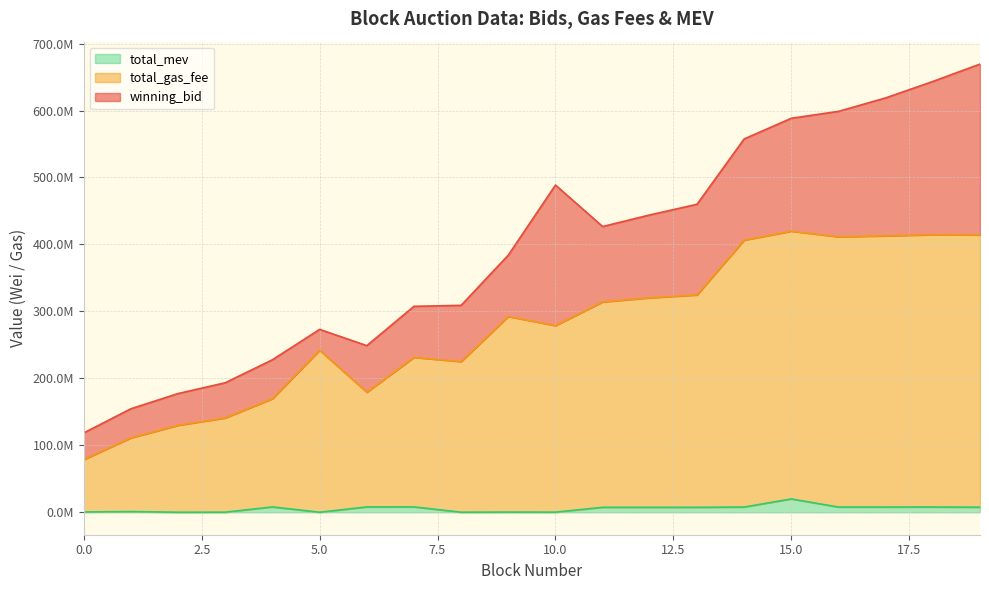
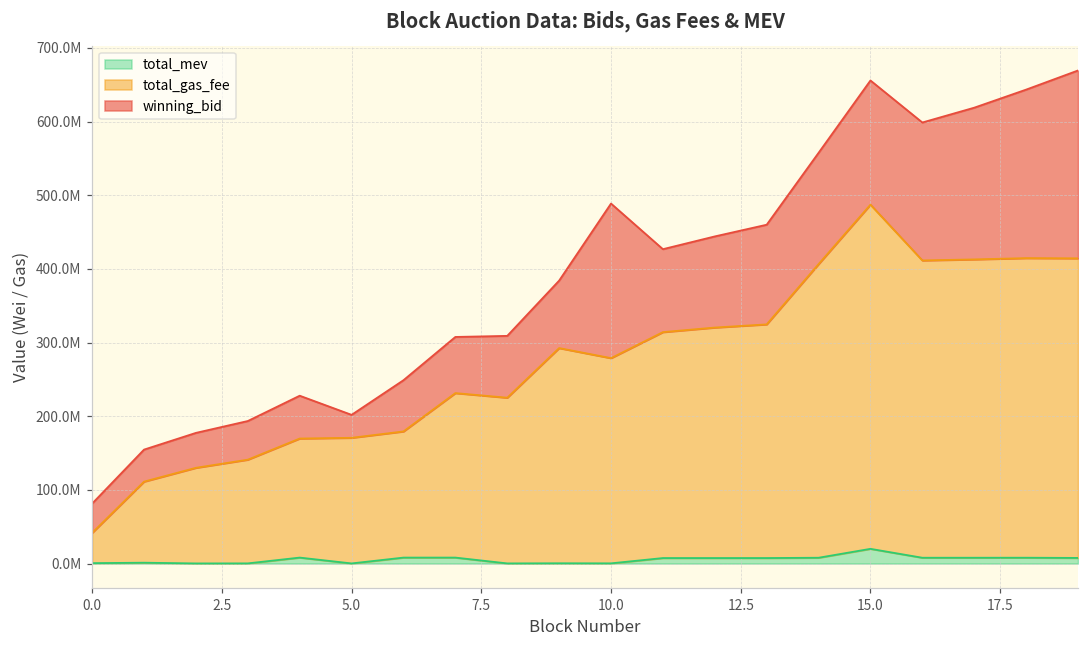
total_gas_fee, 0.0: 80000000 -> 40000000
total_gas_fee, 5.0: 240000000 -> 170000000
total_gas_fee, 15.0: 400000000 -> 470000000
